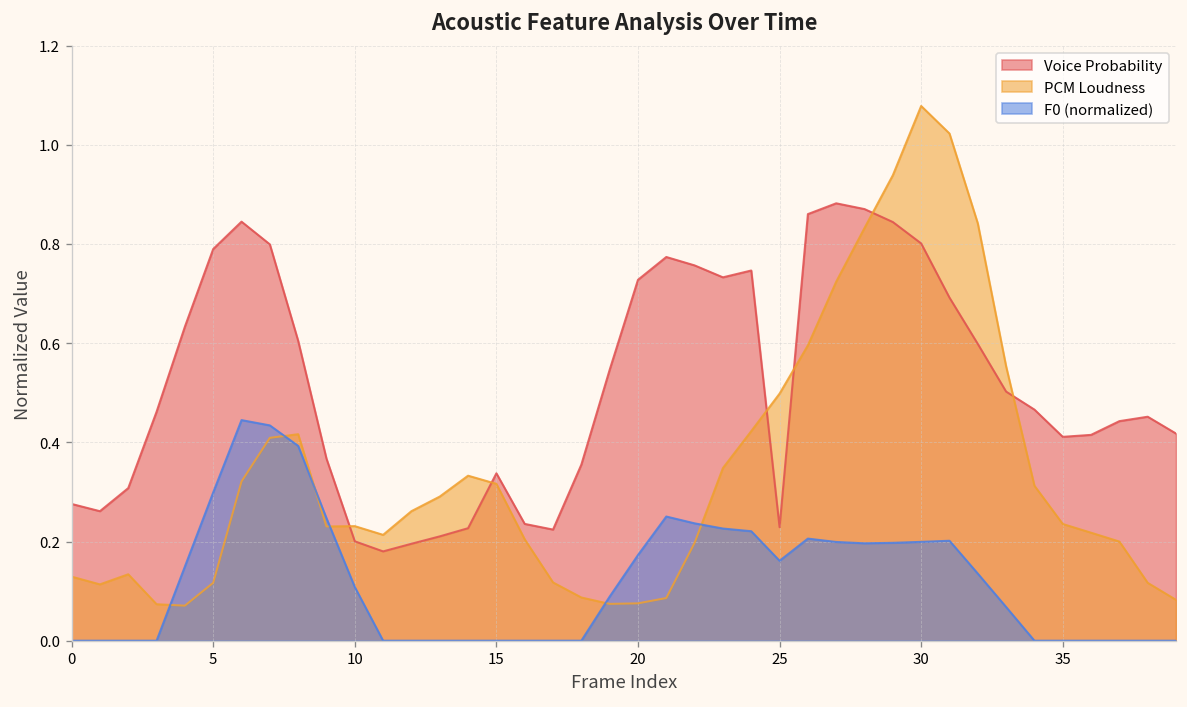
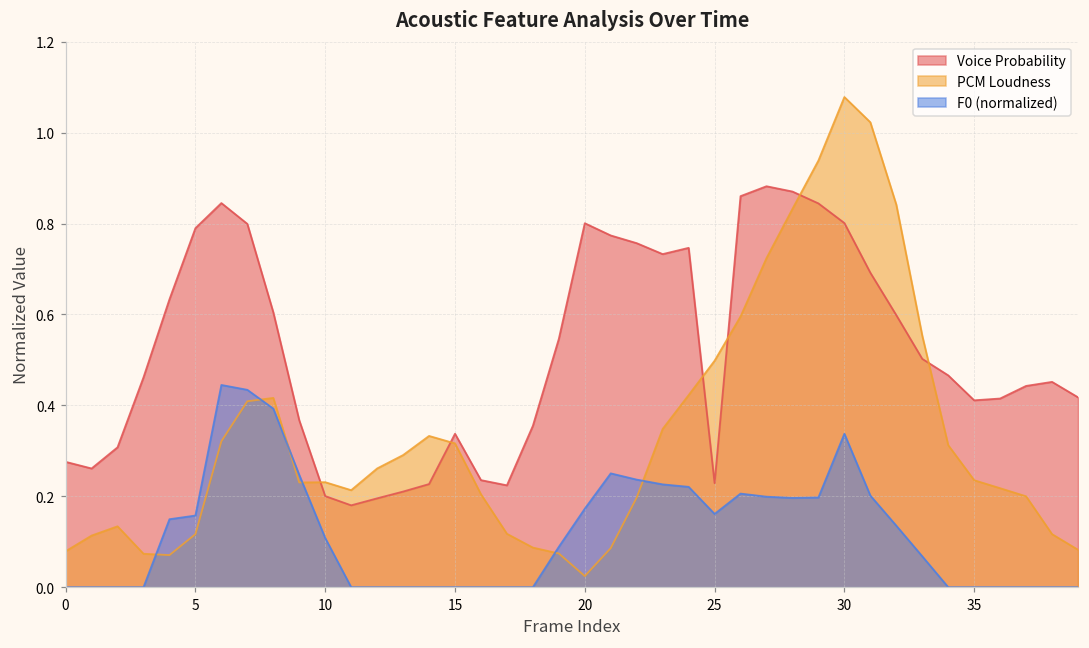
PCM Loudness, 0: 0.13 -> 0.08
F0 (normalized), 5: 0.30 -> 0.16
Voice Probability, 20: 0.73 -> 0.80
PCM Loudness, 20: 0.08 -> 0.02
F0 (normalized), 30: 0.20 -> 0.34
